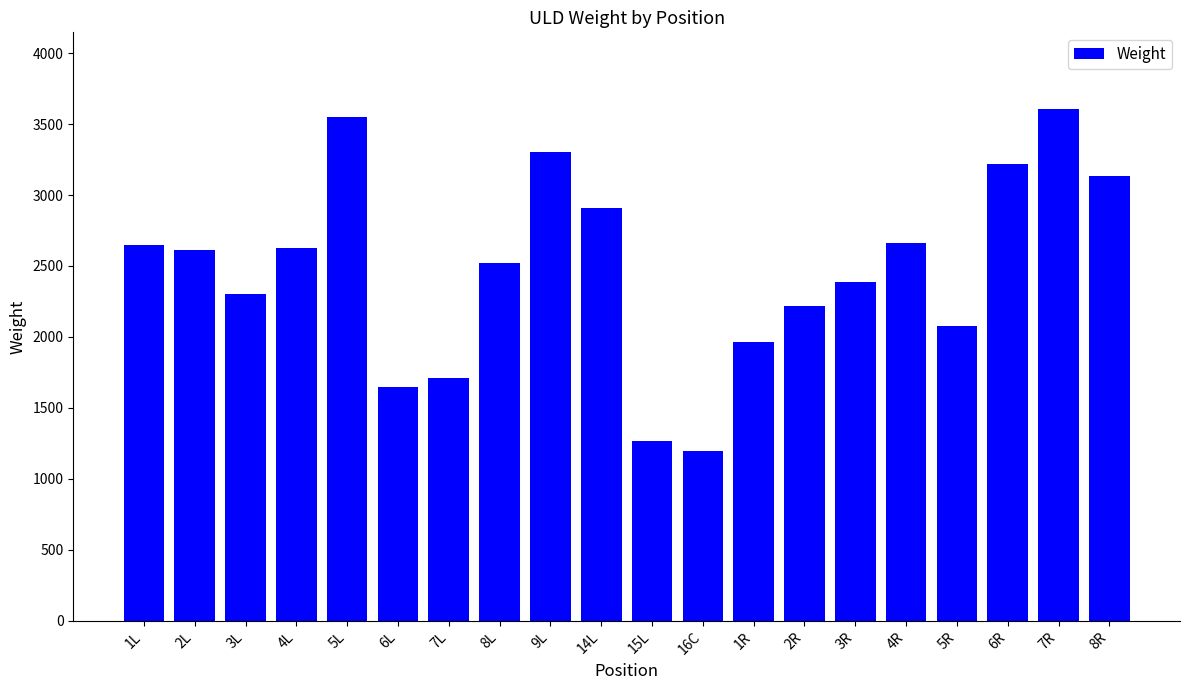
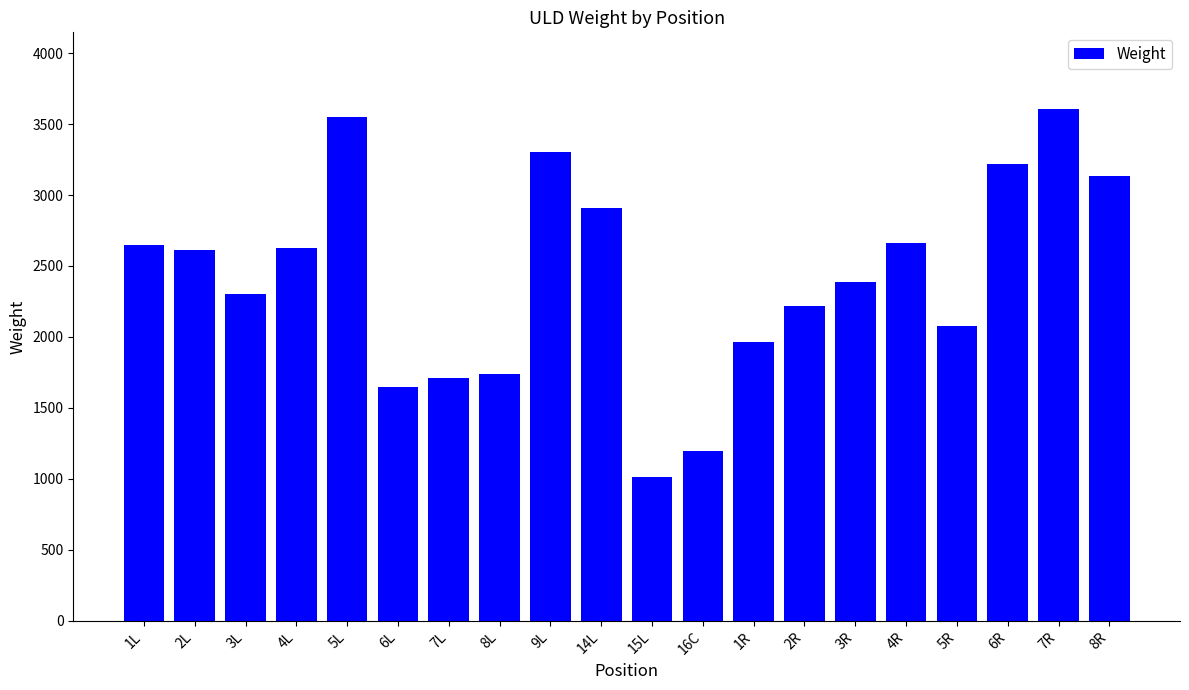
8L: 2520 -> 1740
15L: 1270 -> 1010
